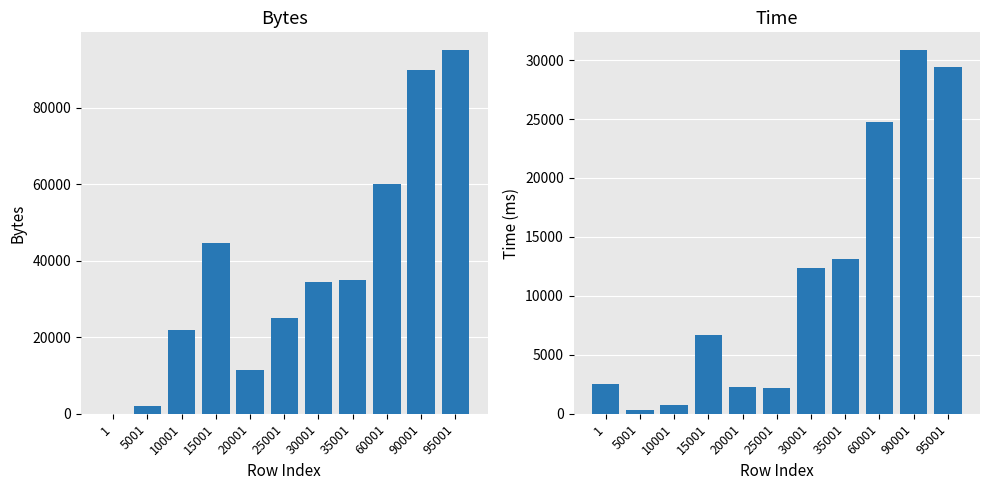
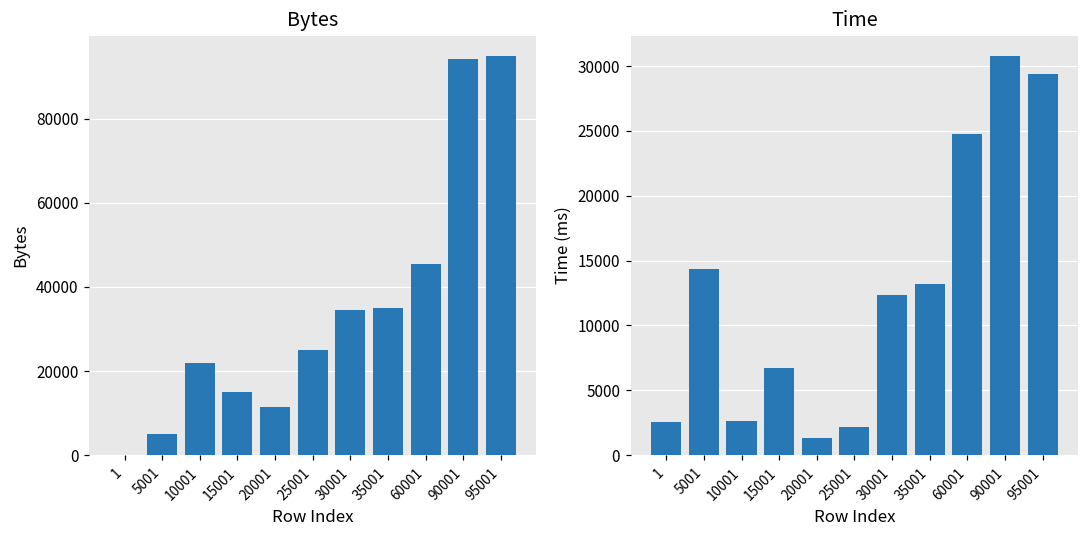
Bytes, 5001: 2000 -> 5000
Bytes, 15001: 45000 -> 15000
Bytes, 60001: 60000 -> 45000
Bytes, 90001: 90000 -> 94000
Time, 5001: 400 -> 14300
Time, 10001: 700 -> 2600
Time, 20001: 2300 -> 1300
